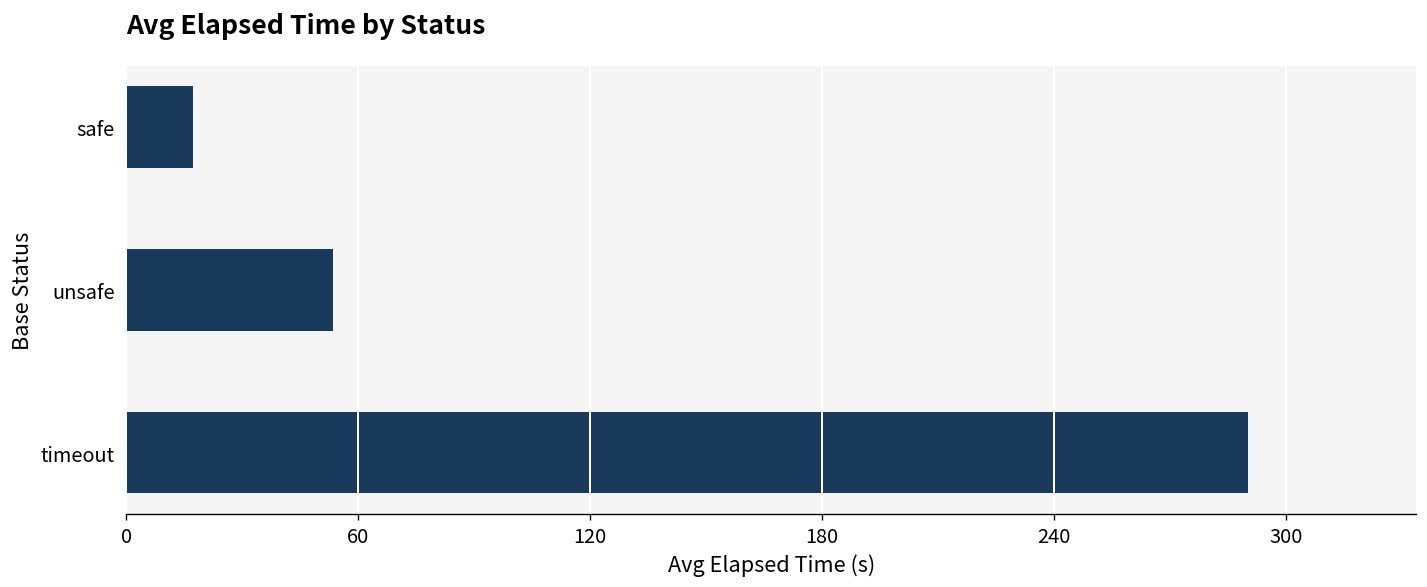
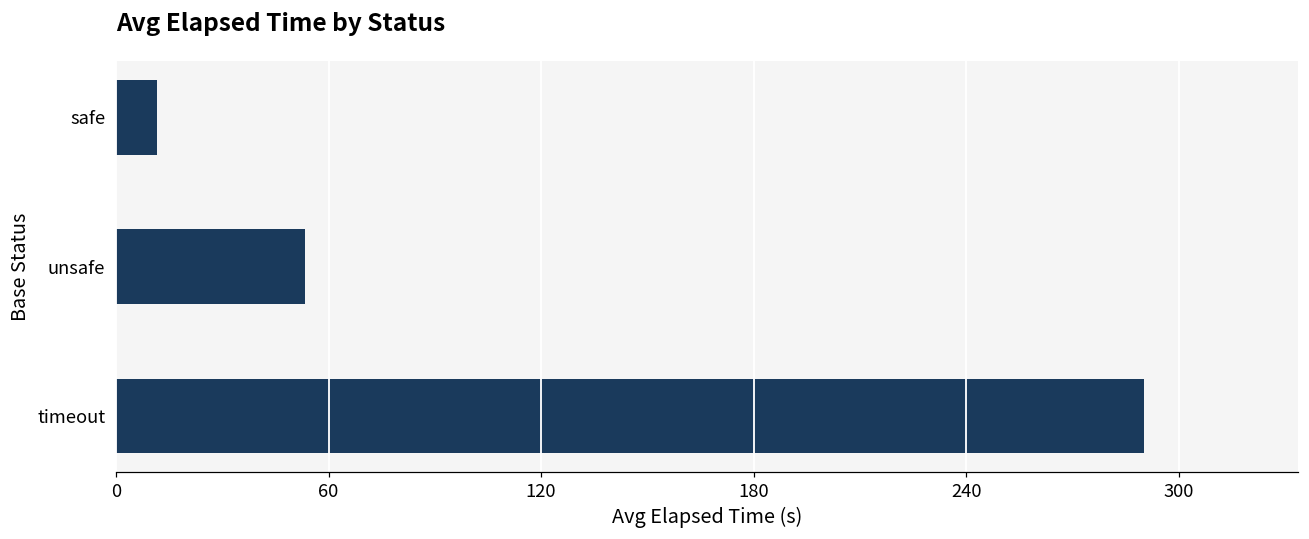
safe: 17 -> 12
